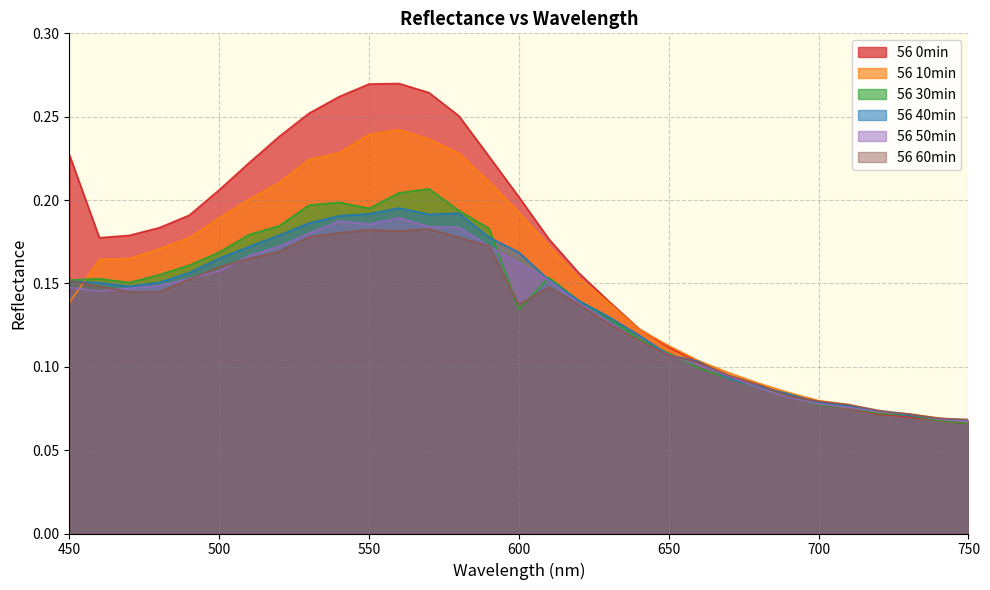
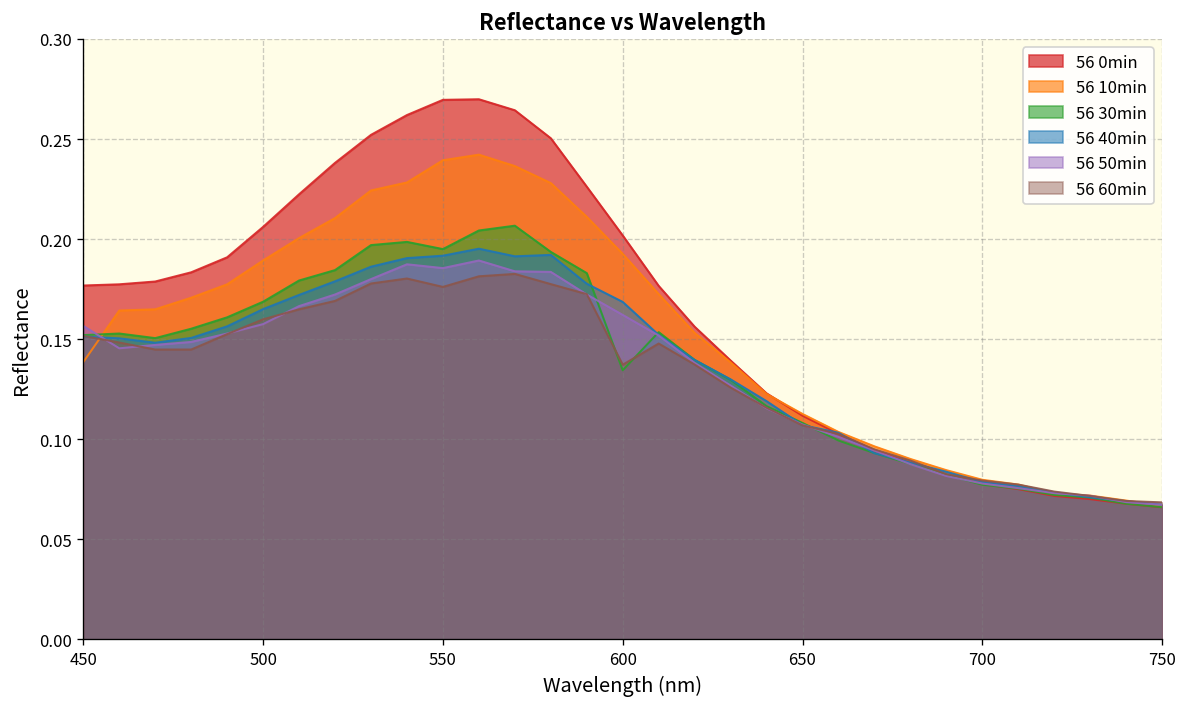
56 0min, 450: 0.227 -> 0.177
56 50min, 450: 0.148 -> 0.157
56 60min, 550: 0.182 -> 0.176
